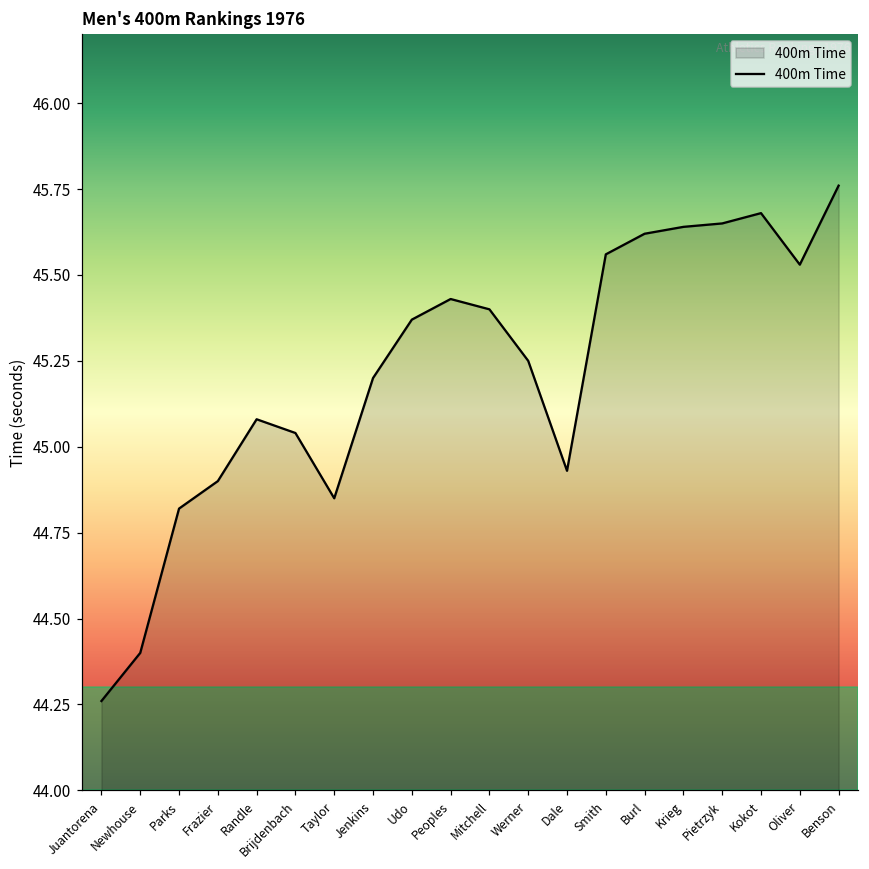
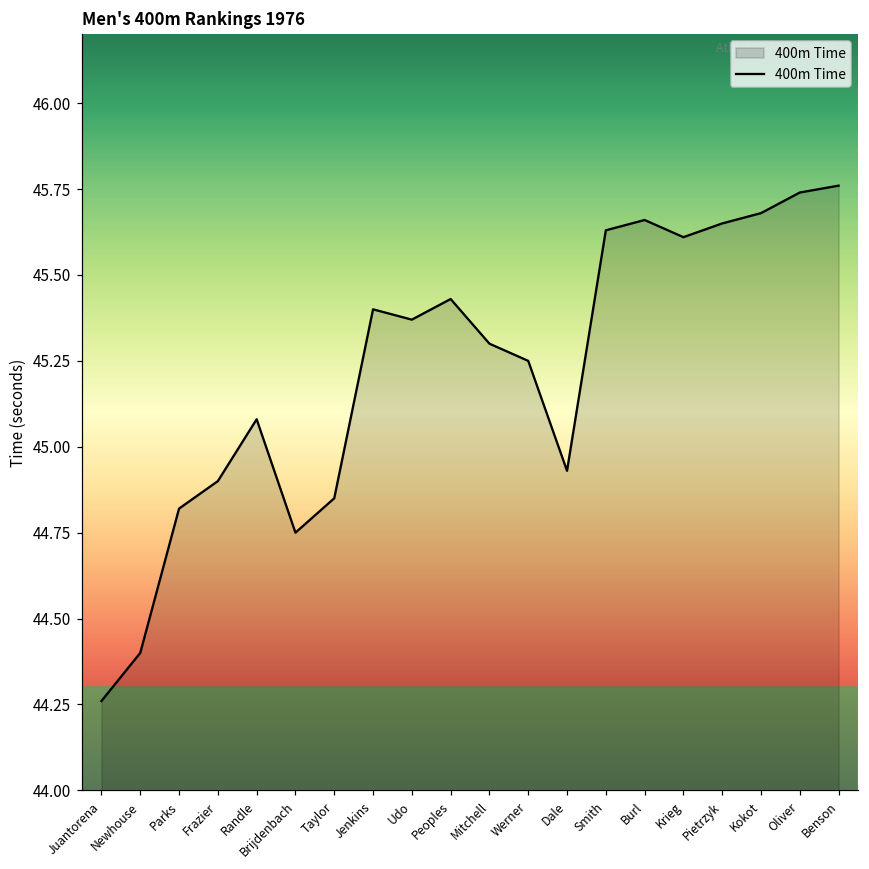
Brijdenbach: 45.04 -> 44.75
Jenkins: 45.2 -> 45.4
Mitchell: 45.4 -> 45.3
Smith: 45.56 -> 45.63
Burl: 45.62 -> 45.66
Krieg: 45.64 -> 45.61
Oliver: 45.53 -> 45.74
